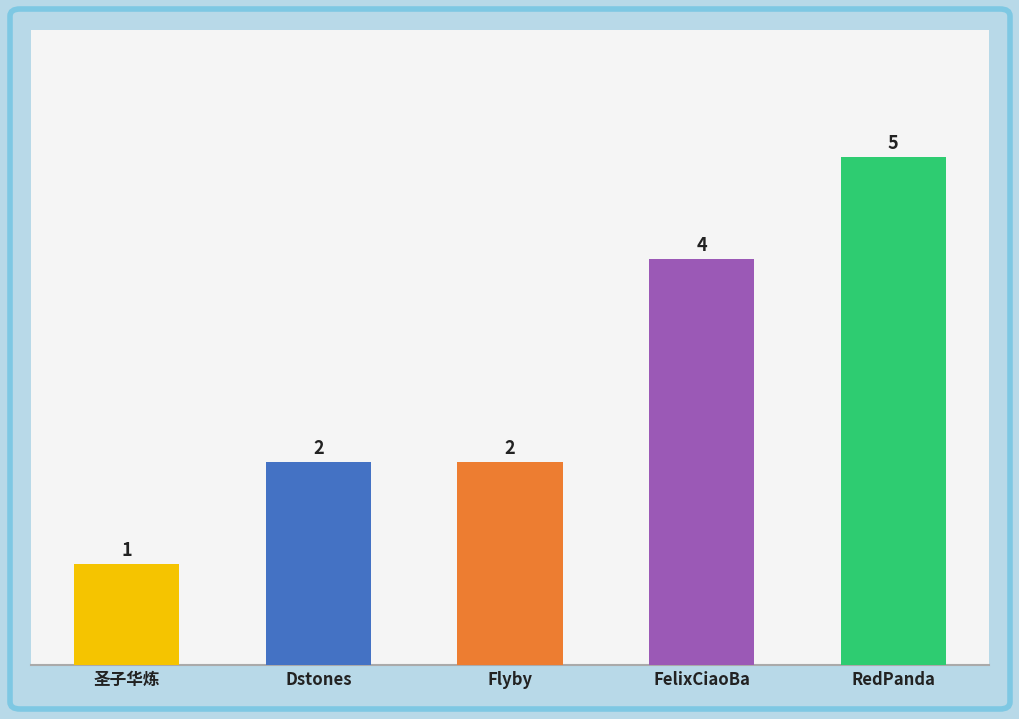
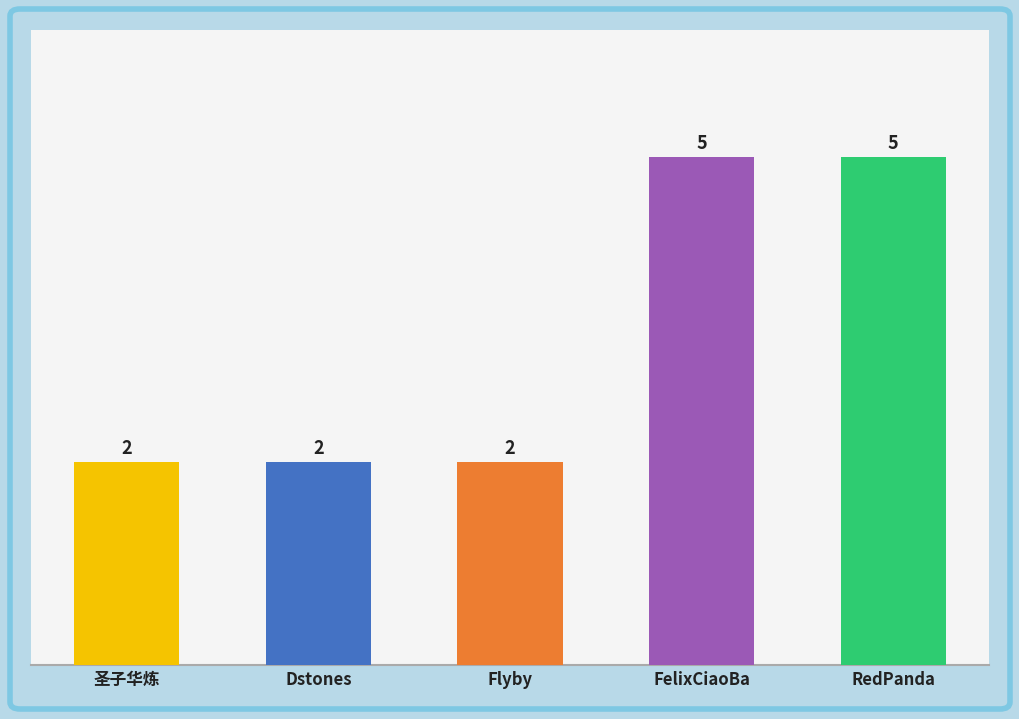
圣子华炼: 1 -> 2
FelixCiaoBa: 4 -> 5
